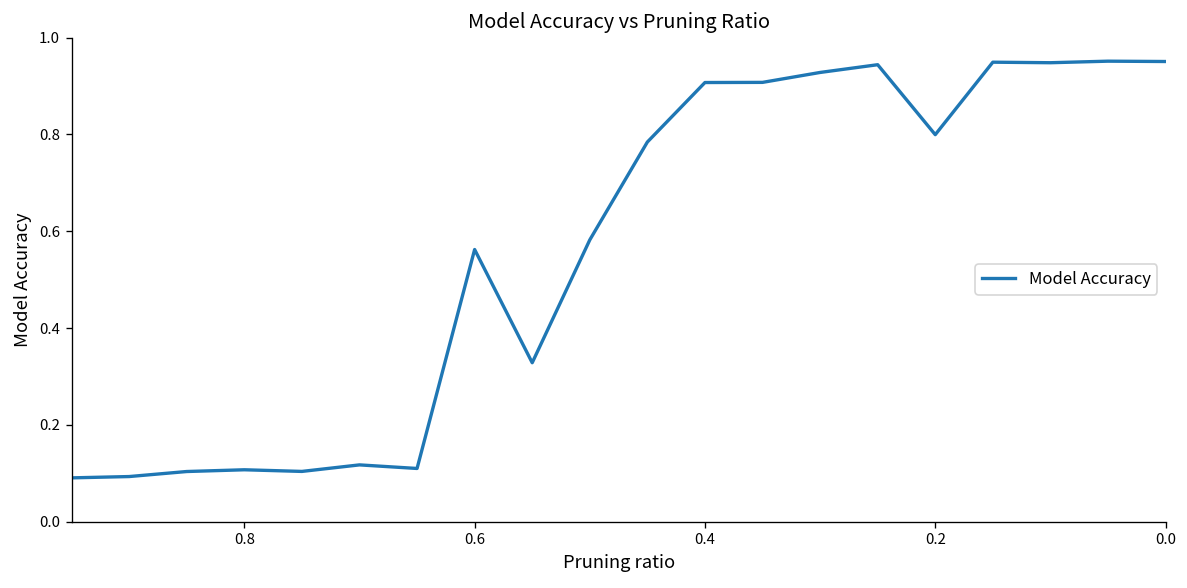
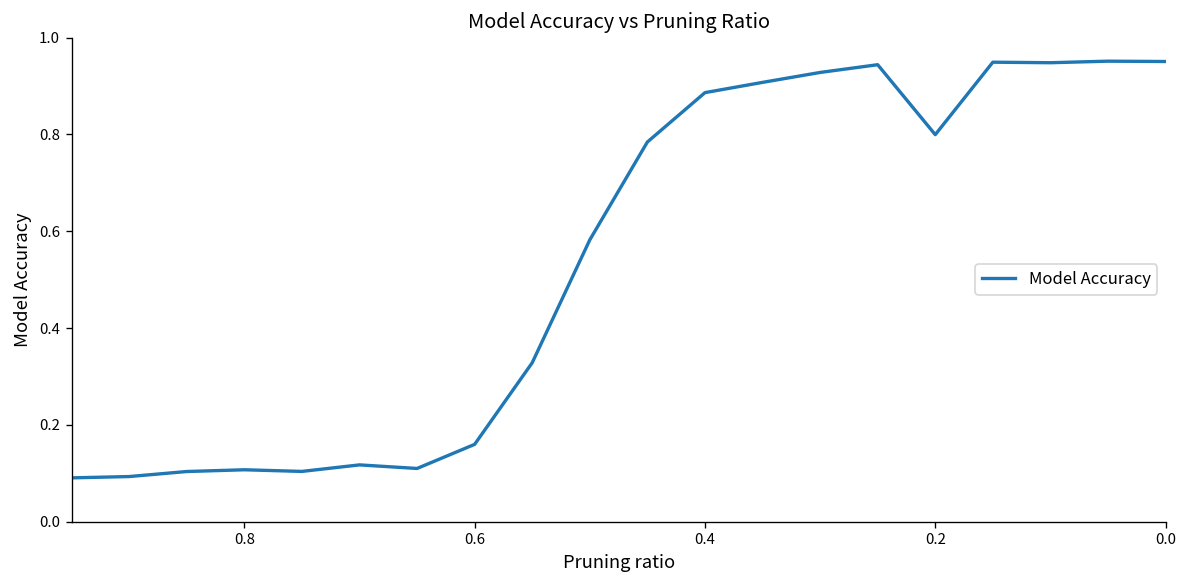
0.6: 0.56 -> 0.16
0.4: 0.91 -> 0.89
